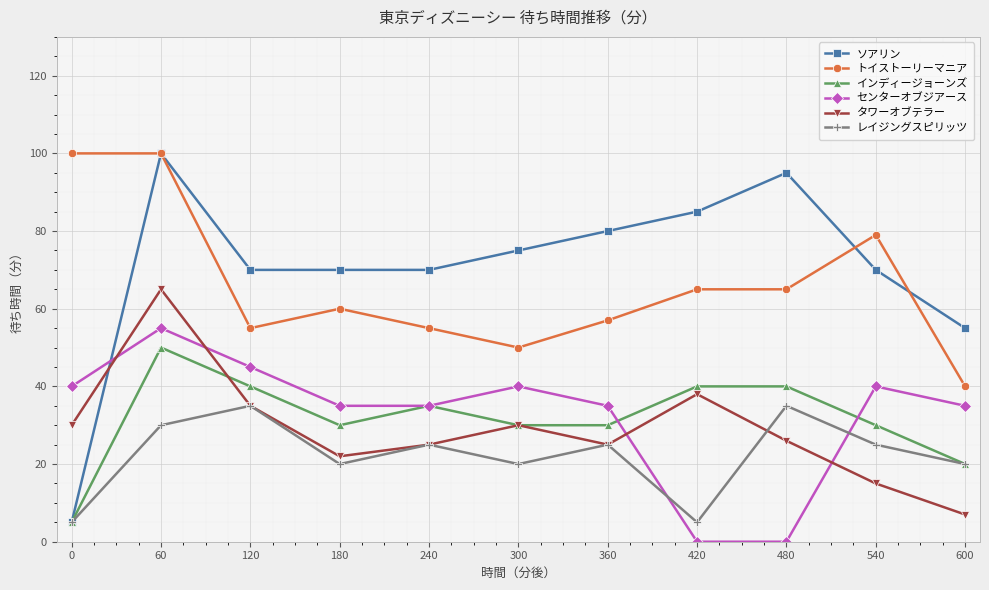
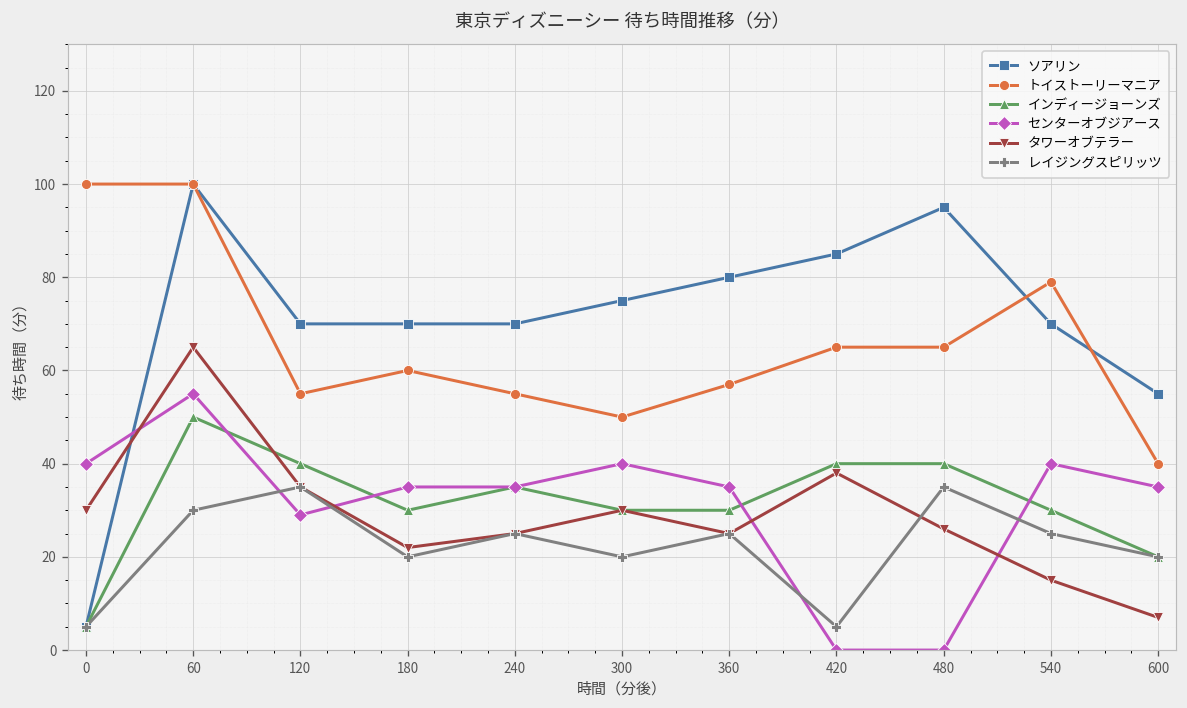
センターオブジアース, 120: 45 -> 29
